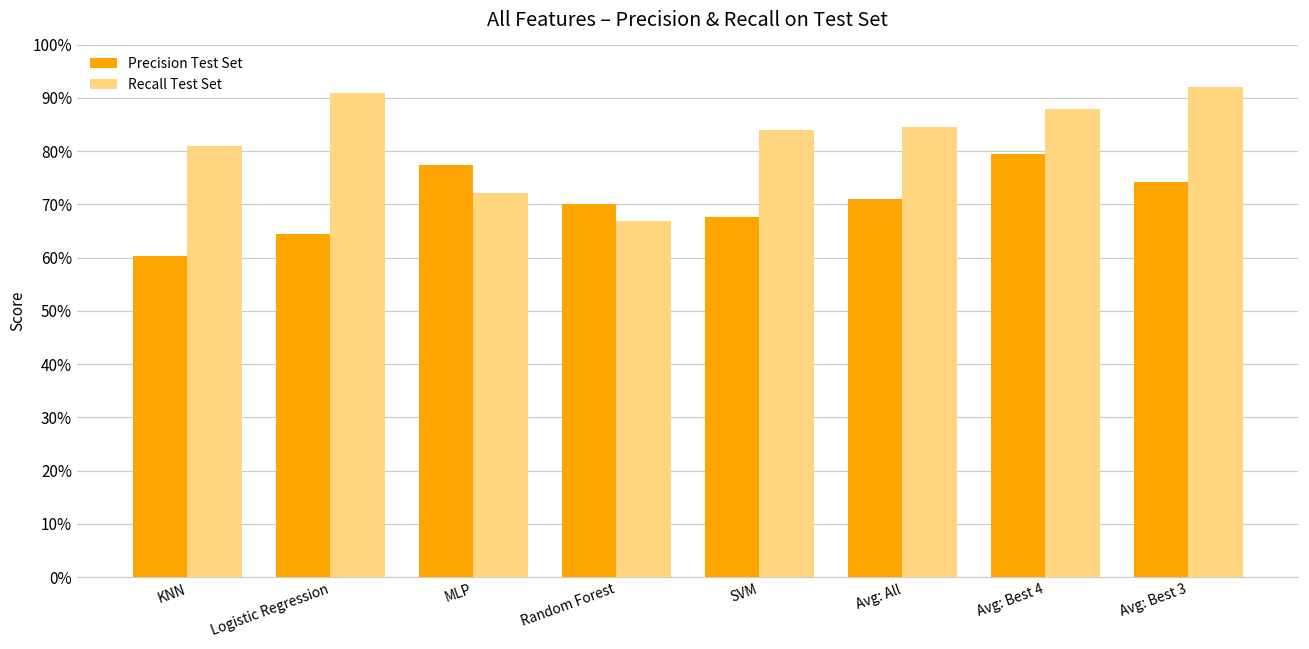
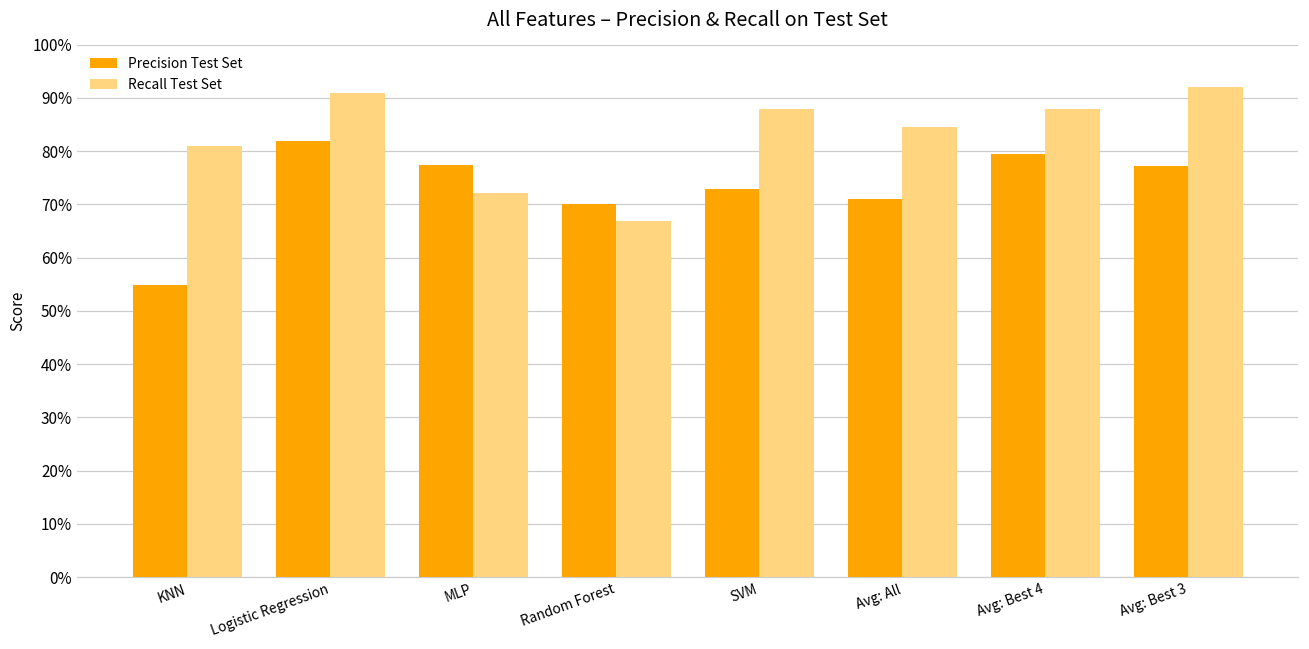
Precision Test Set, KNN: 60% -> 55%
Precision Test Set, Logistic Regression: 65% -> 82%
Precision Test Set, SVM: 68% -> 73%
Recall Test Set, SVM: 84% -> 88%
Precision Test Set, Avg: Best 3: 74% -> 77%
